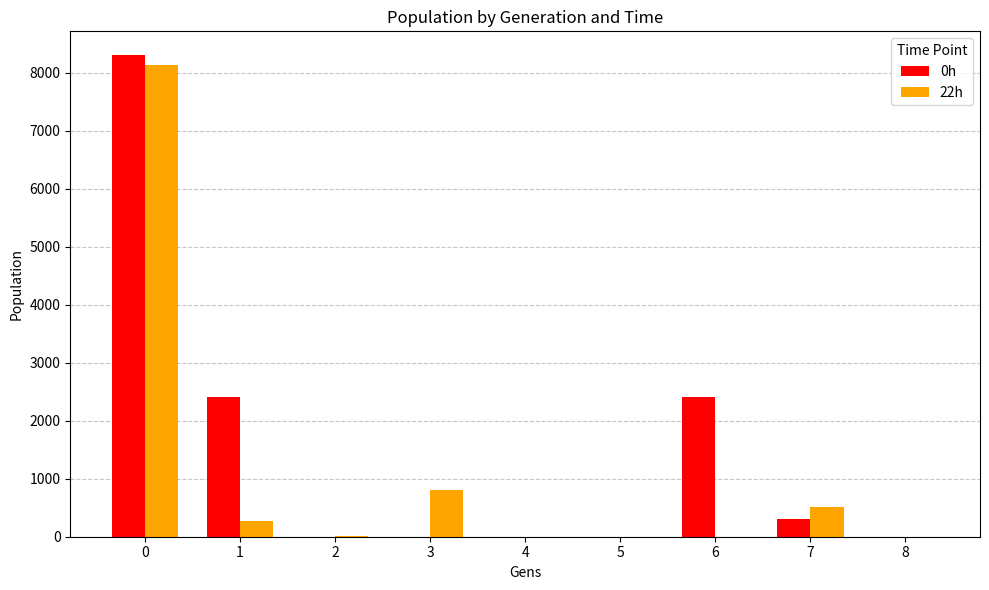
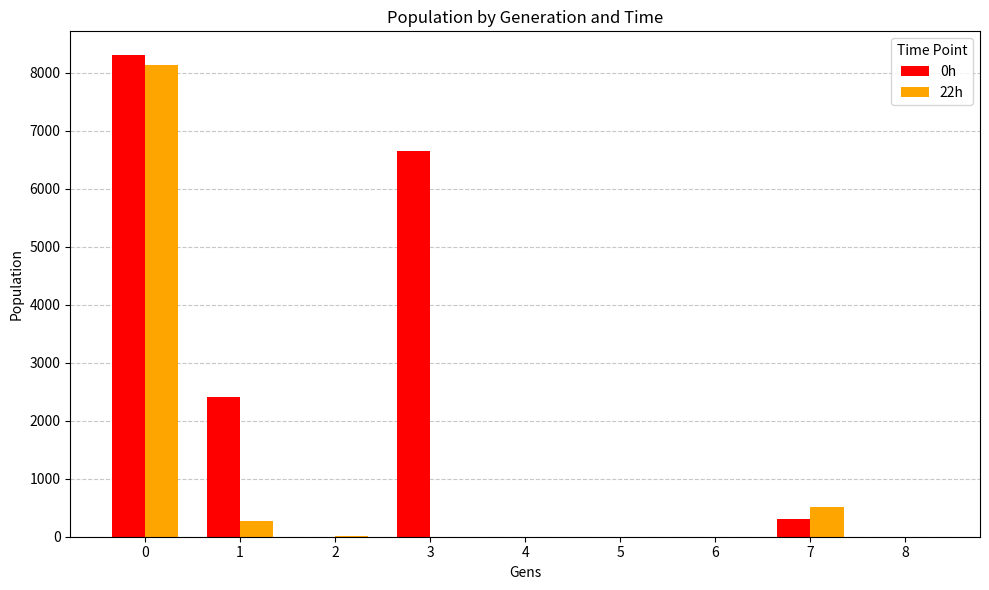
0h, 3: 0 -> 6700
22h, 3: 800 -> 0
0h, 6: 2400 -> 0
